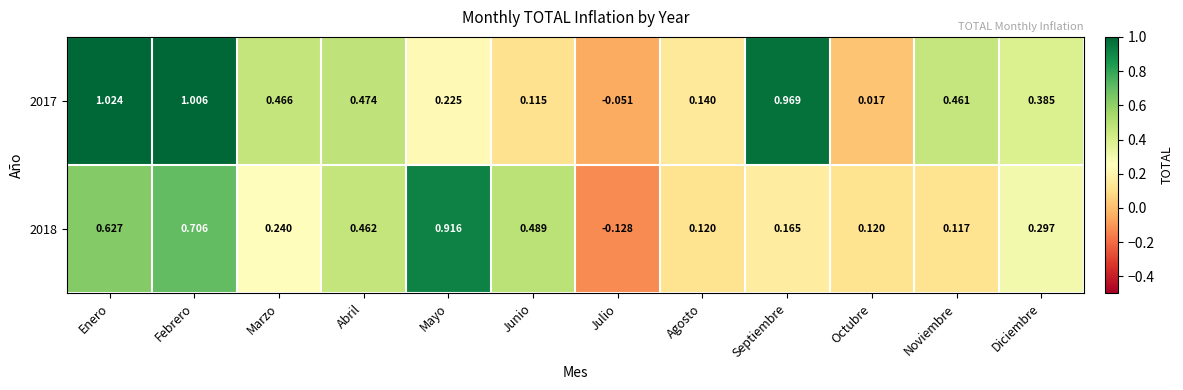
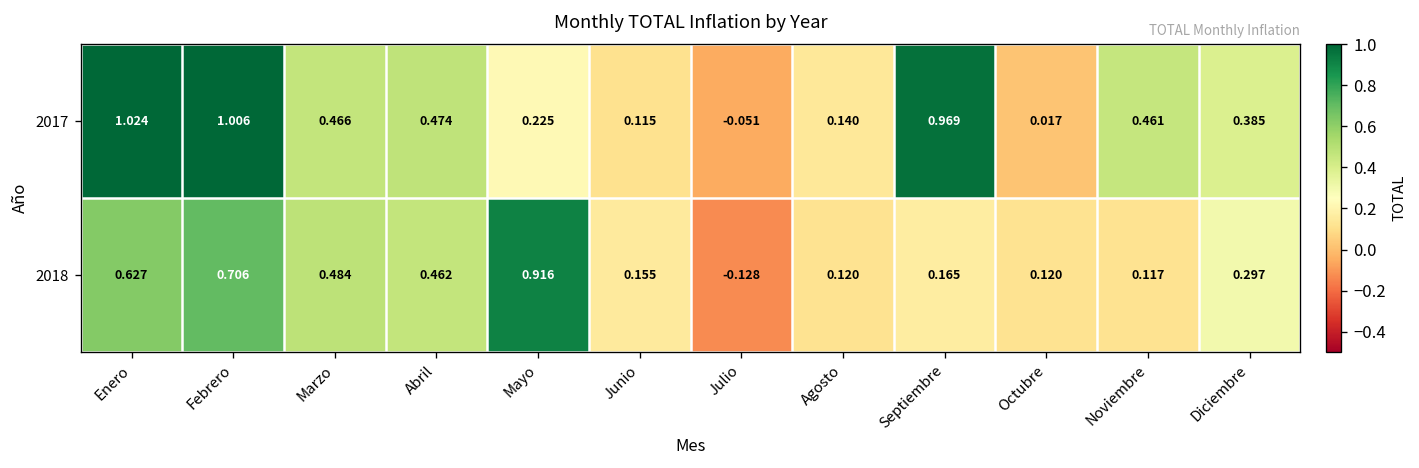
2018, Marzo: 0.240 -> 0.484
2018, Junio: 0.489 -> 0.155
